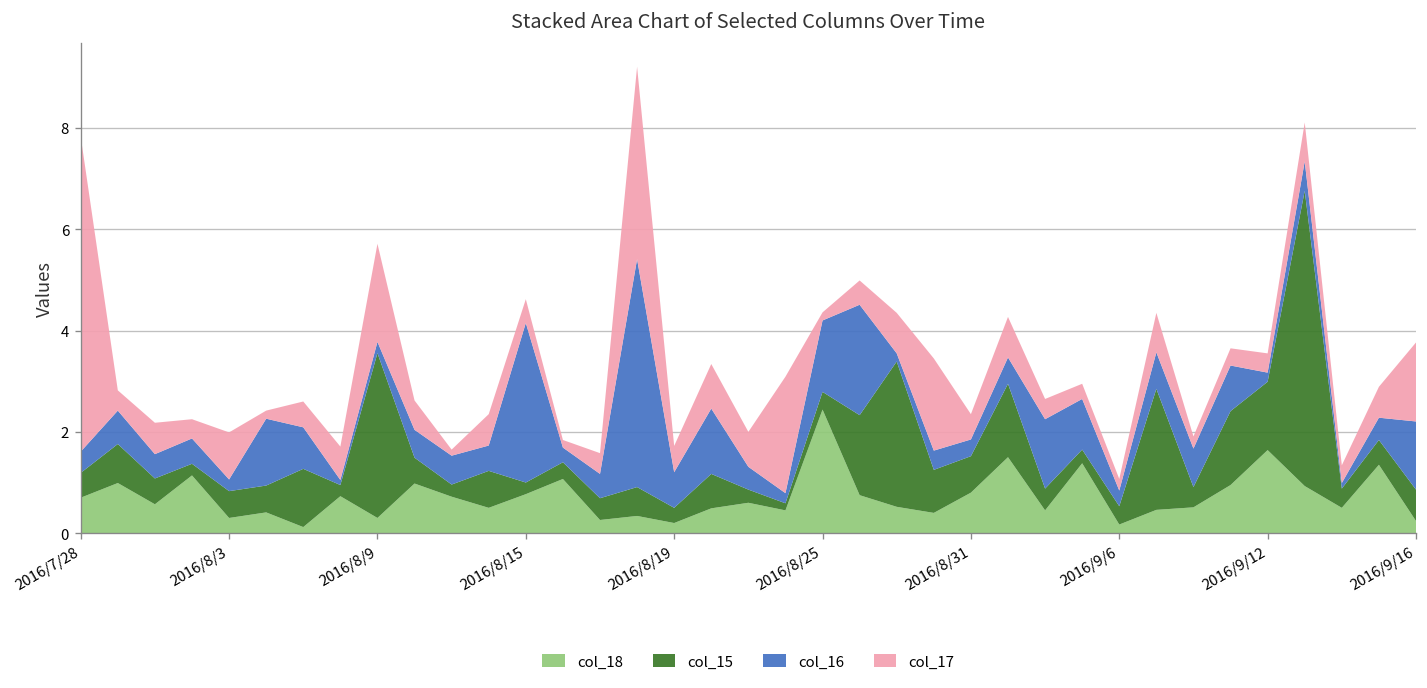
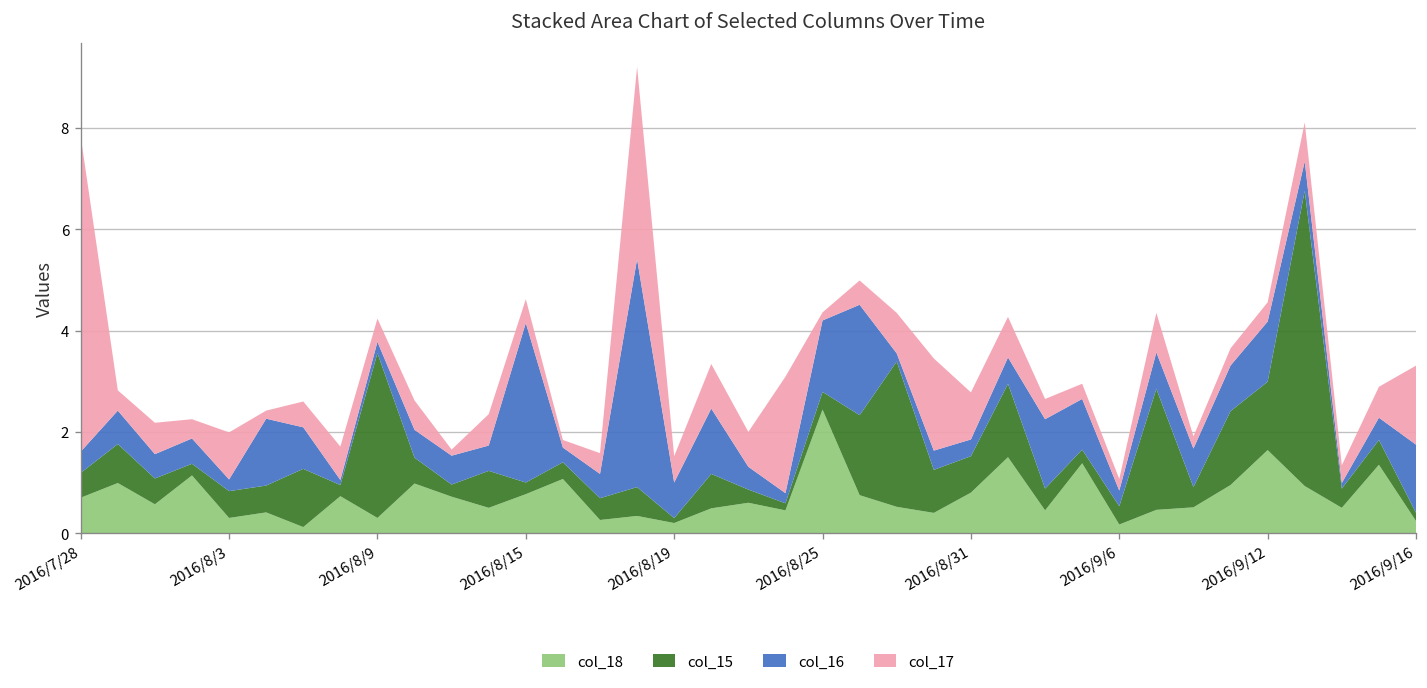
col_17, 2016/8/9: 1.9 -> 0.5
col_15, 2016/8/19: 0.3 -> 0.1
col_17, 2016/8/31: 0.5 -> 0.9
col_16, 2016/9/12: 0.2 -> 1.2
col_15, 2016/9/16: 0.6 -> 0.2
